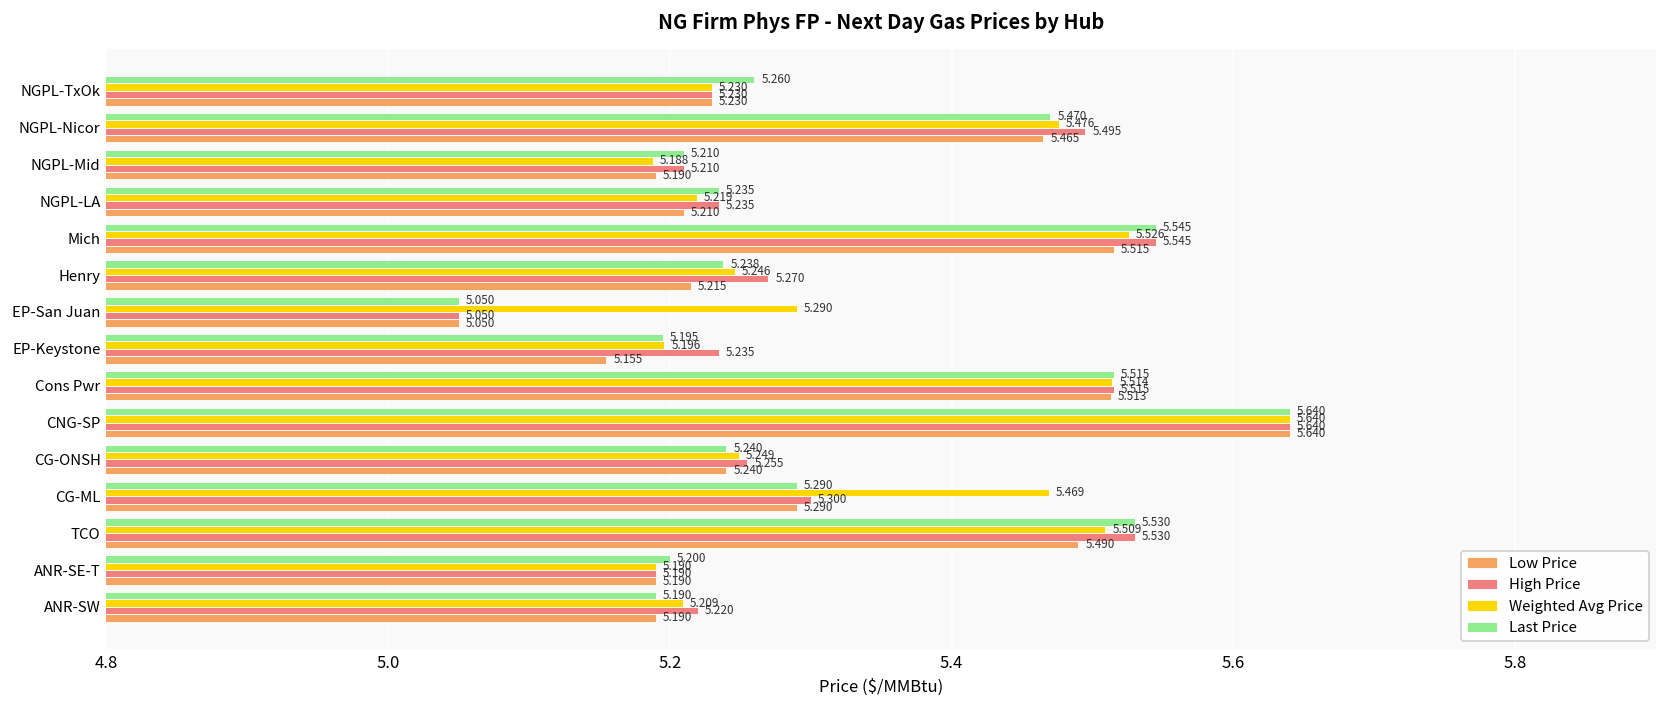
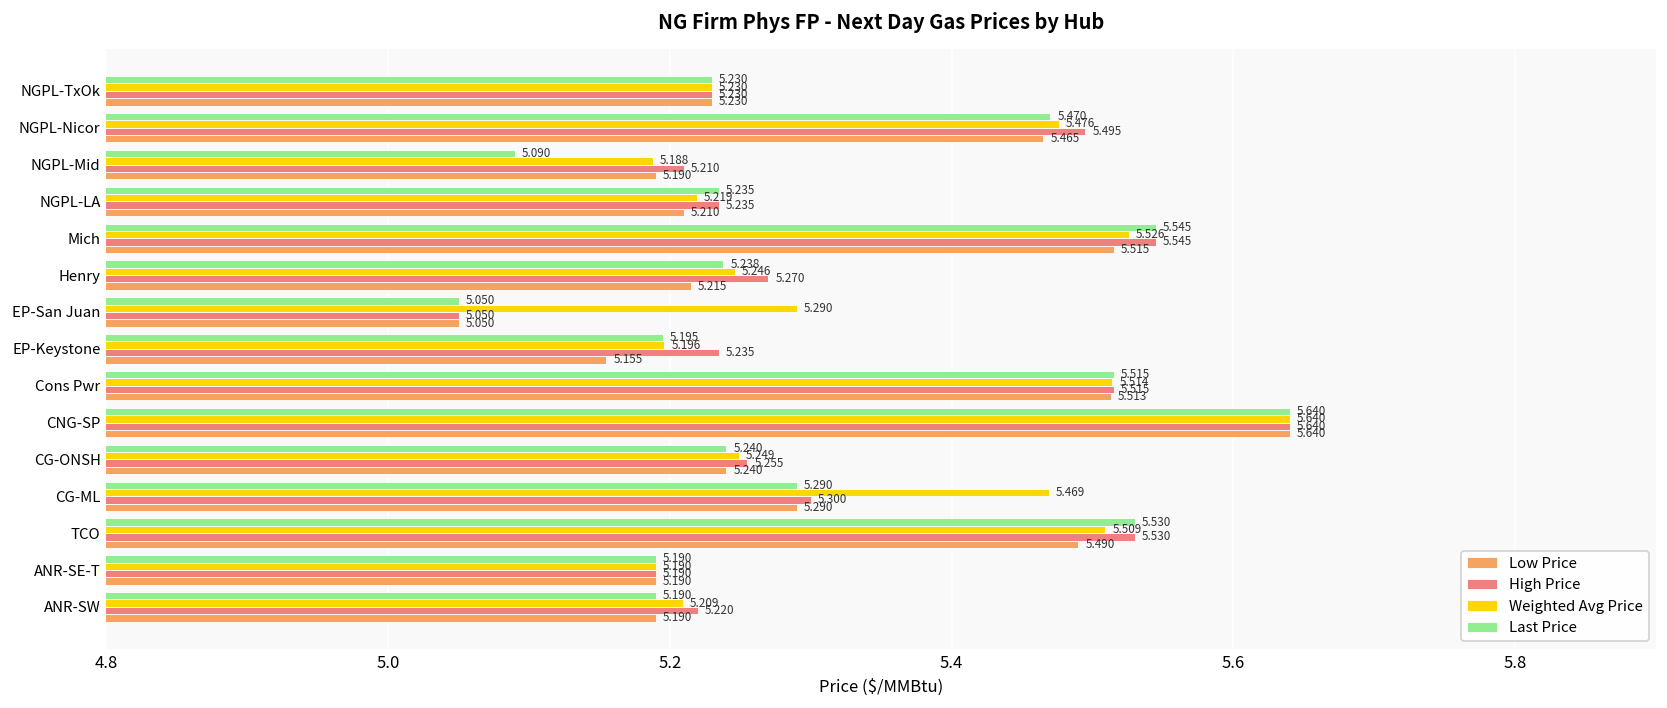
Last Price, NGPL-TxOk: 5.260 -> 5.230
Last Price, NGPL-Mid: 5.210 -> 5.090
Last Price, ANR-SE-T: 5.200 -> 5.190
